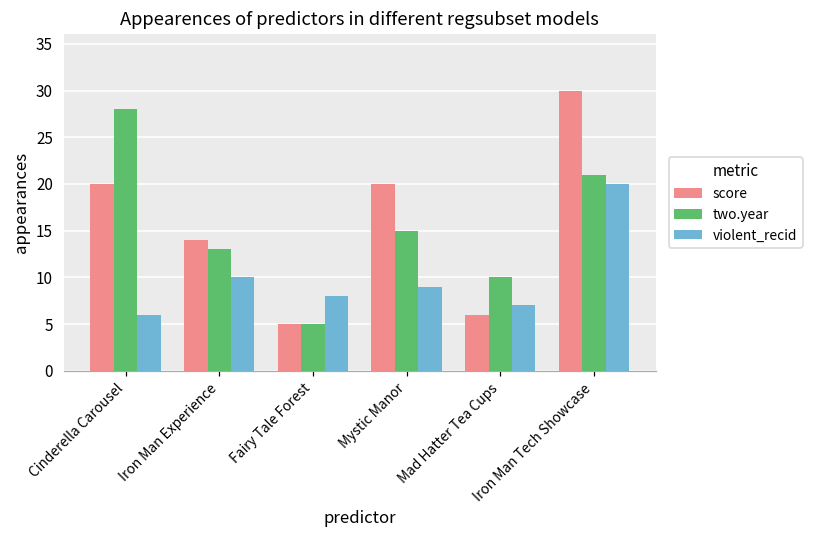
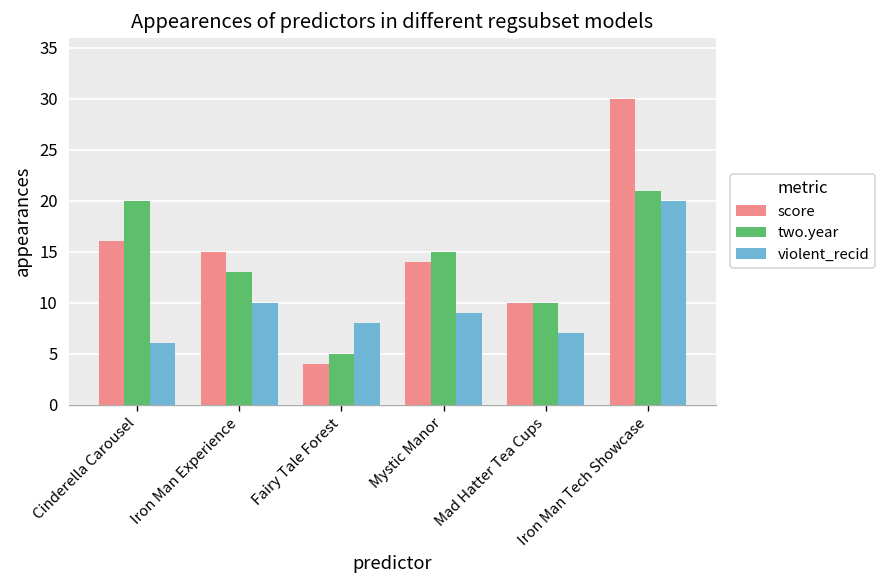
score, Cinderella Carousel: 20 -> 16
two.year, Cinderella Carousel: 28 -> 20
score, Iron Man Experience: 14 -> 15
score, Fairy Tale Forest: 5 -> 4
score, Mystic Manor: 20 -> 14
score, Mad Hatter Tea Cups: 6 -> 10
